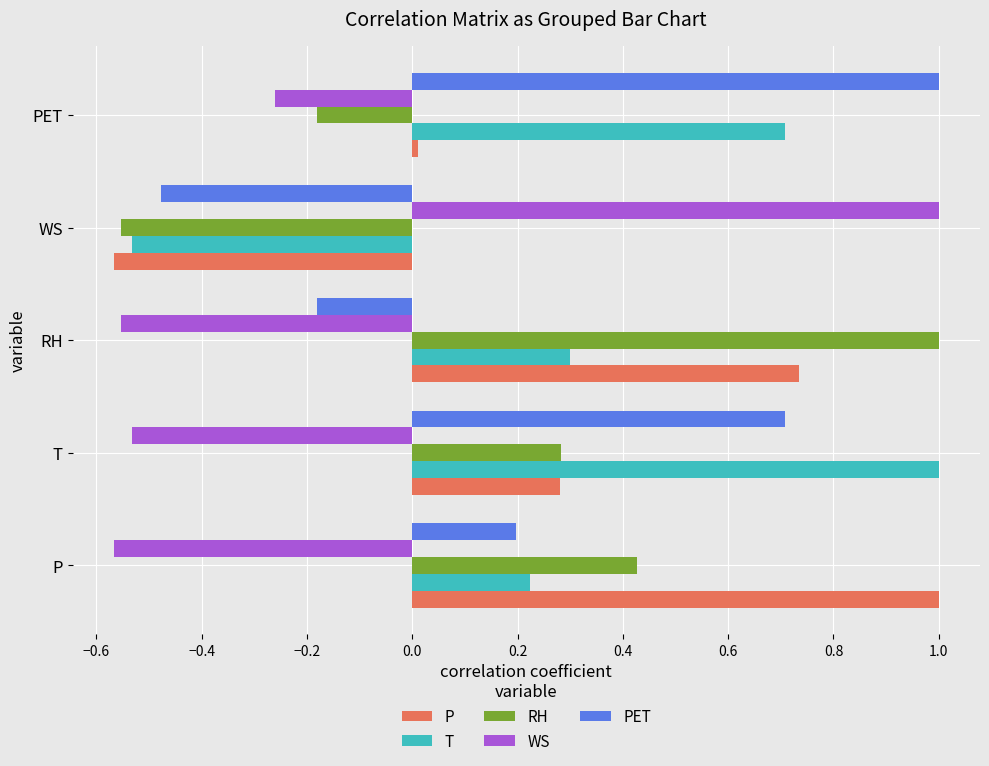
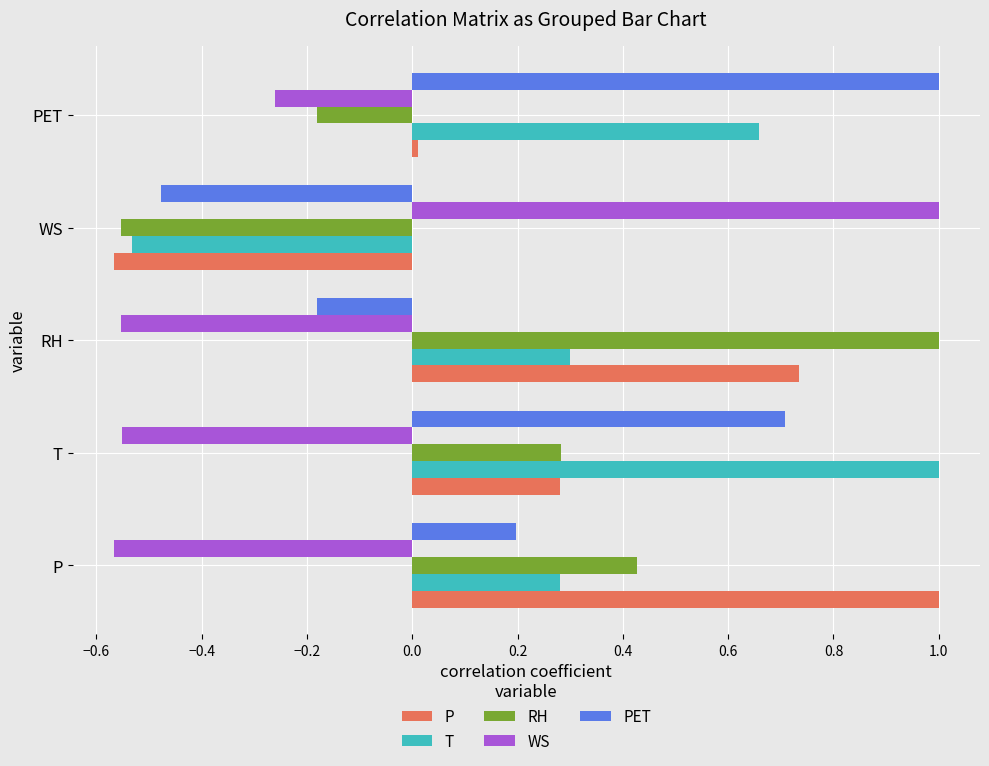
T, PET: 0.71 -> 0.66
WS, T: -0.53 -> -0.55
T, P: 0.22 -> 0.28
